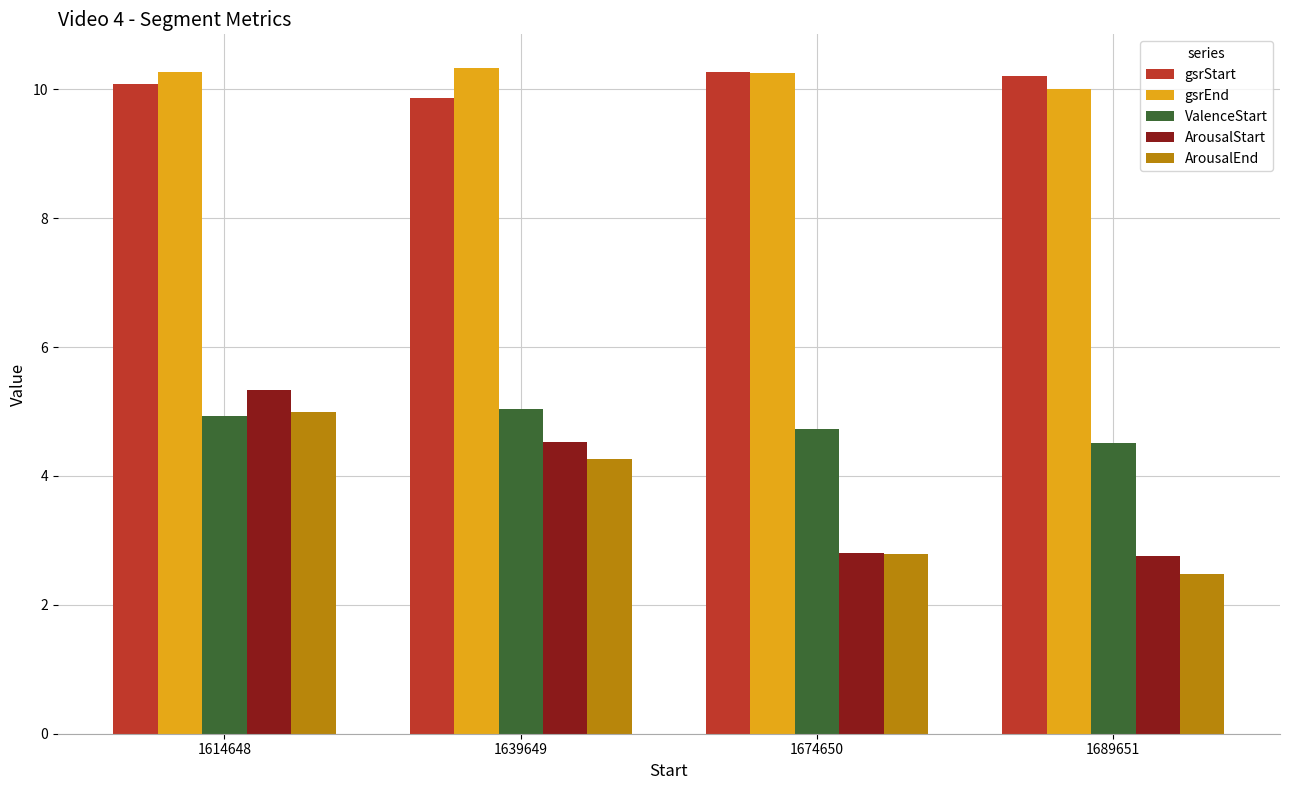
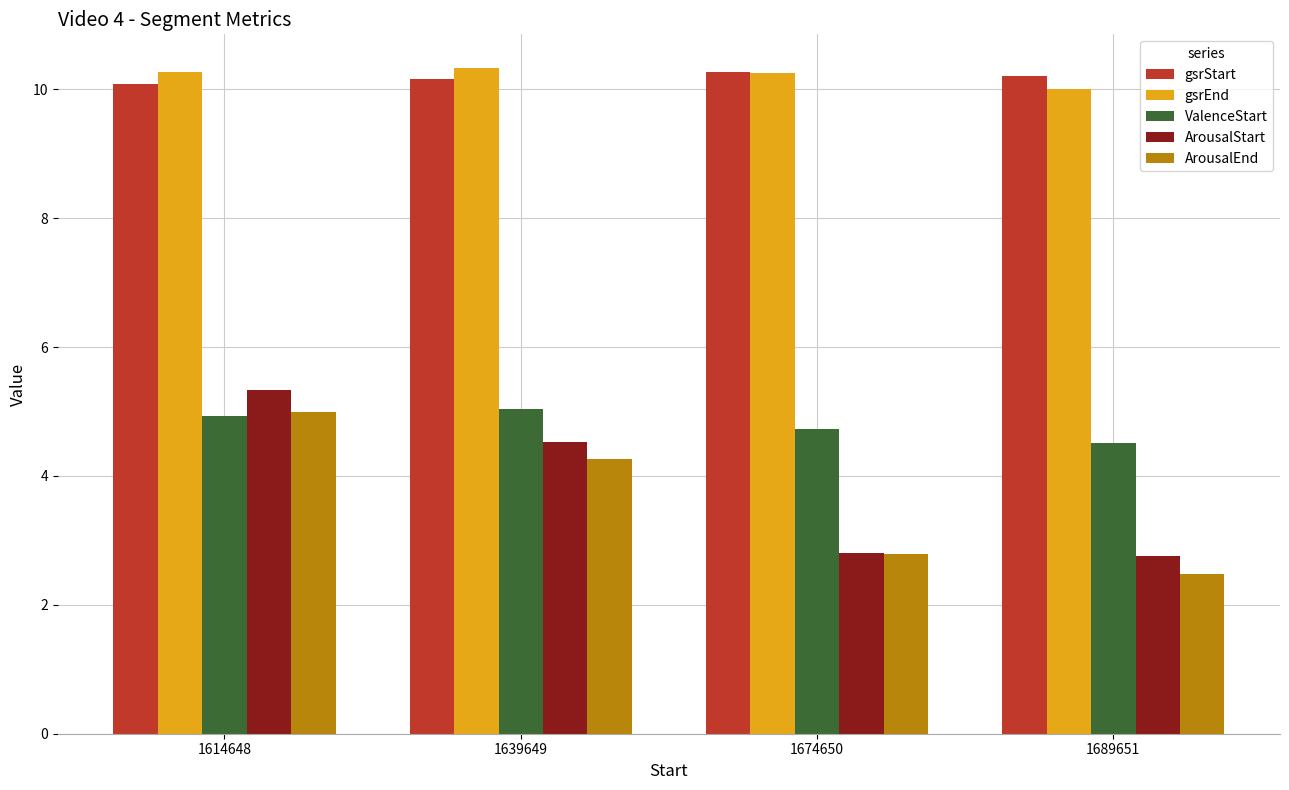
gsrStart, 1639649: 9.9 -> 10.2
